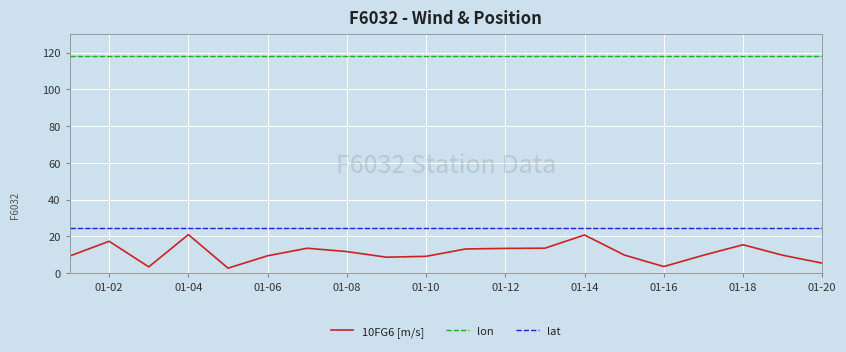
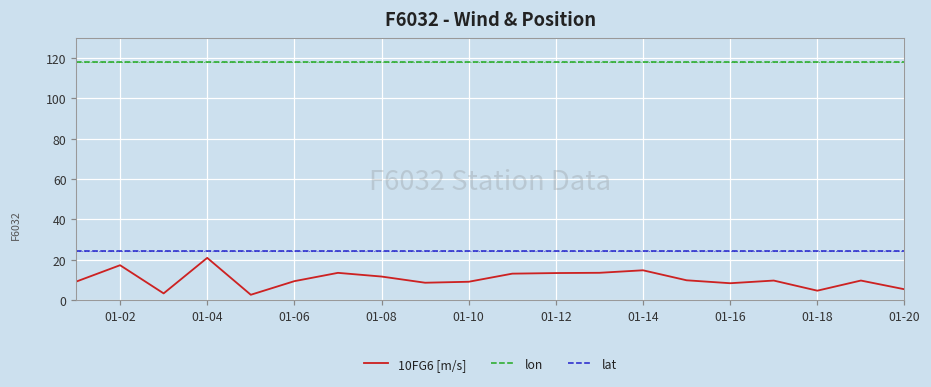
10FG6 [m/s], 01-14: 21 -> 15
10FG6 [m/s], 01-16: 3 -> 8
10FG6 [m/s], 01-18: 15 -> 5
